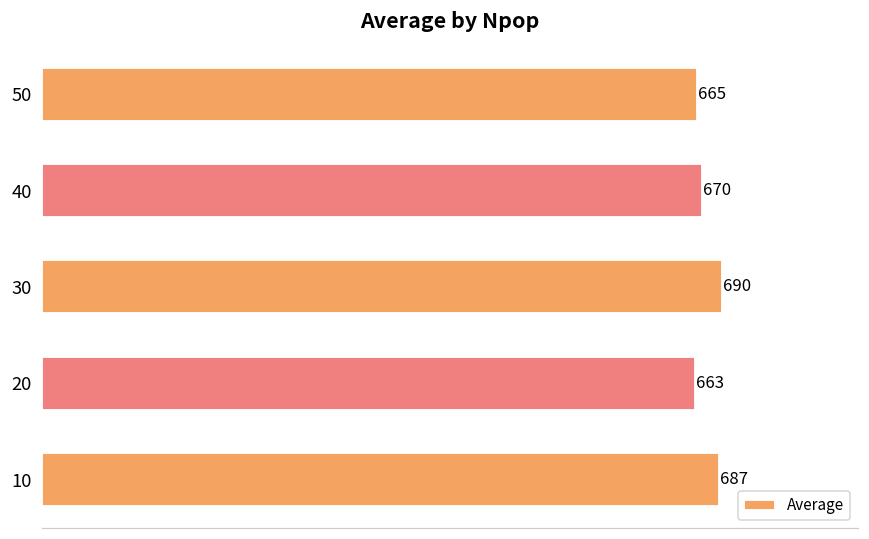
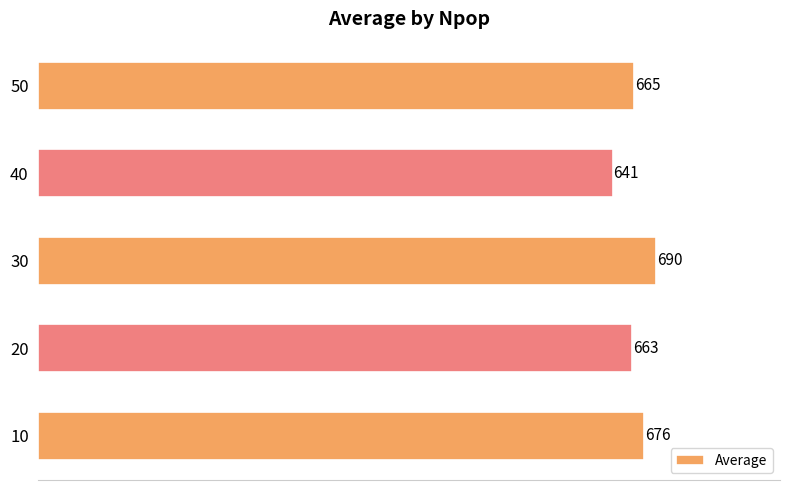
40: 670 -> 641
10: 687 -> 676
